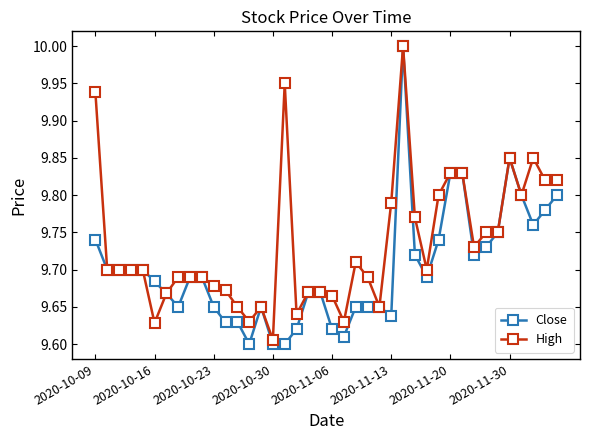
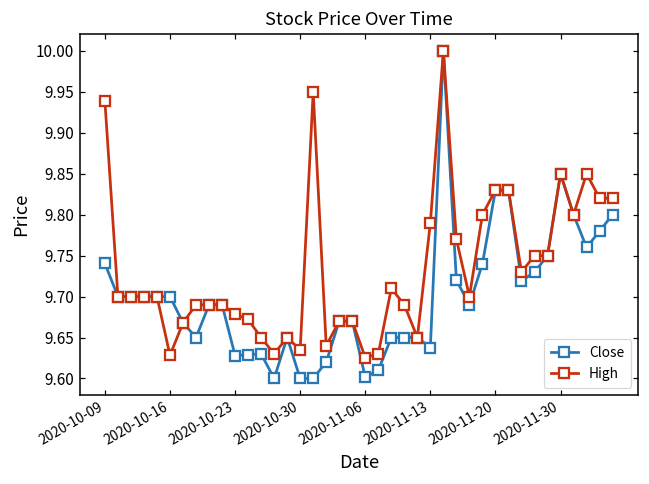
Close, 2020-10-16: 9.68 -> 9.70
Close, 2020-10-23: 9.65 -> 9.63
High, 2020-10-30: 9.61 -> 9.64
Close, 2020-11-06: 9.62 -> 9.60
High, 2020-11-06: 9.66 -> 9.63
